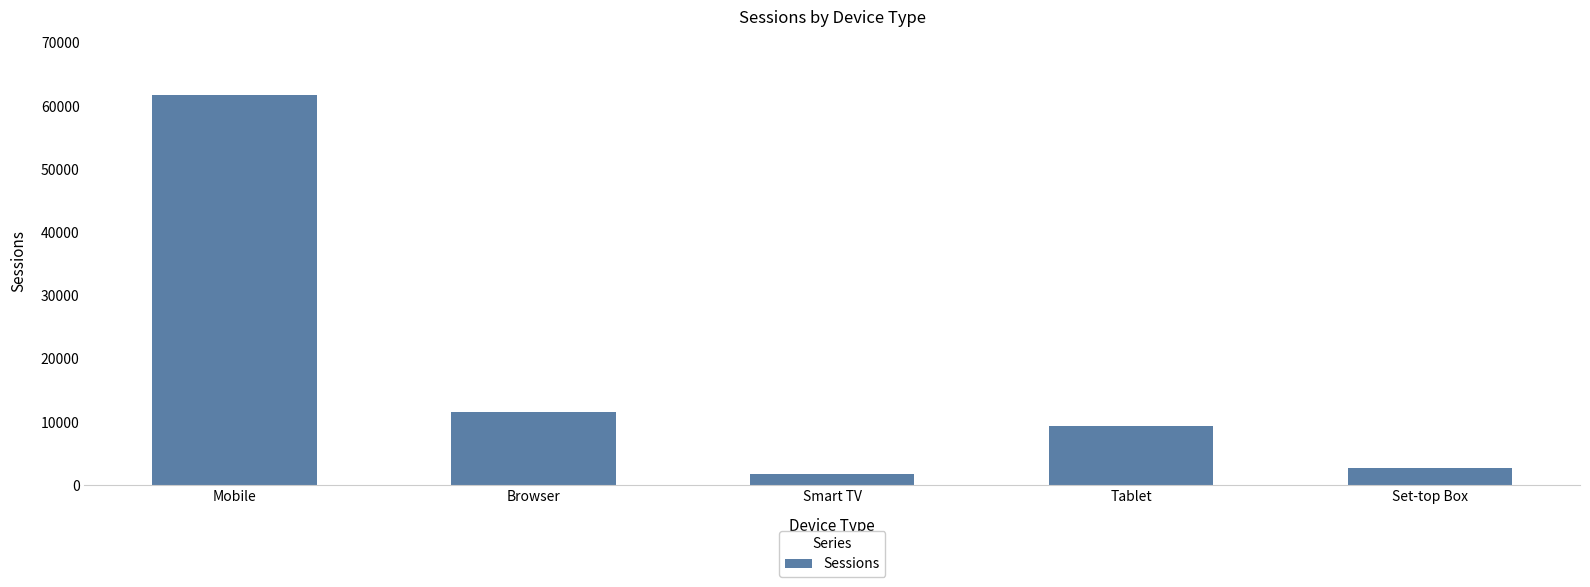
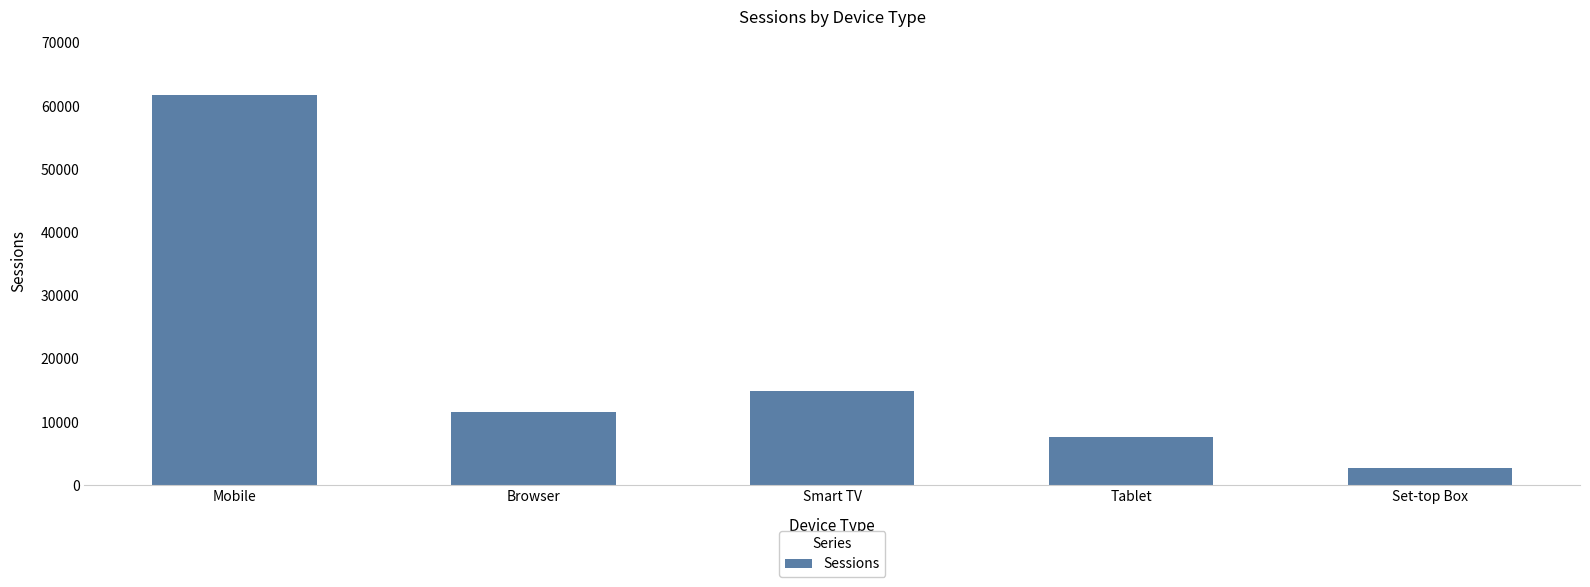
Smart TV: 2000 -> 15000
Tablet: 9000 -> 8000
